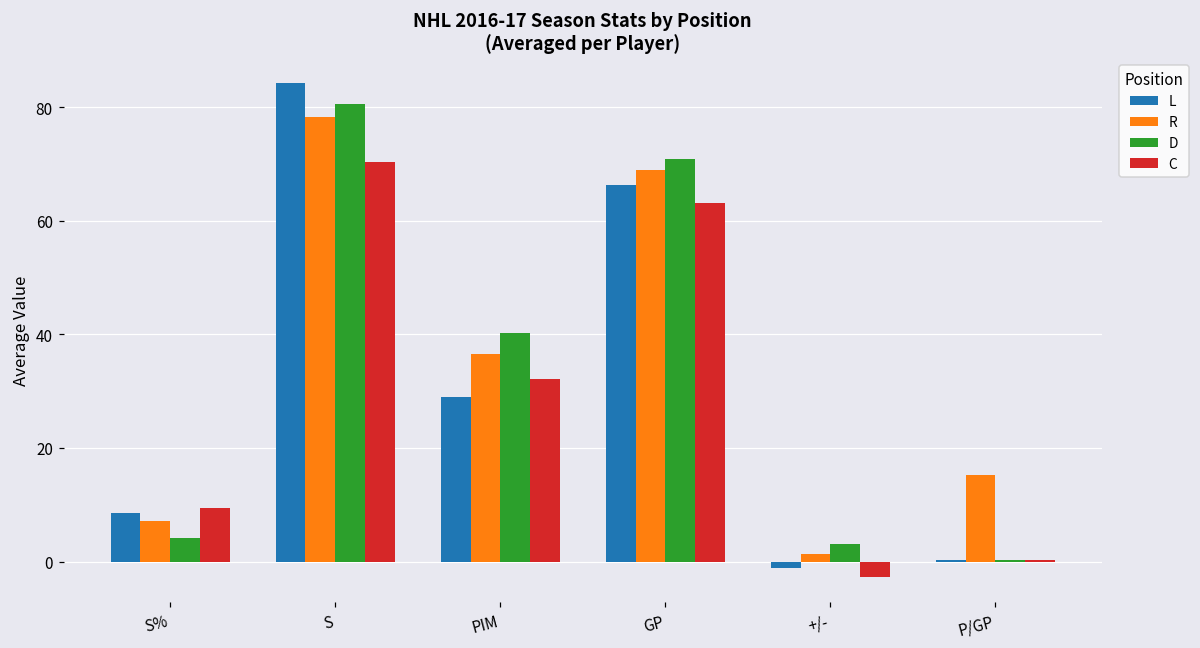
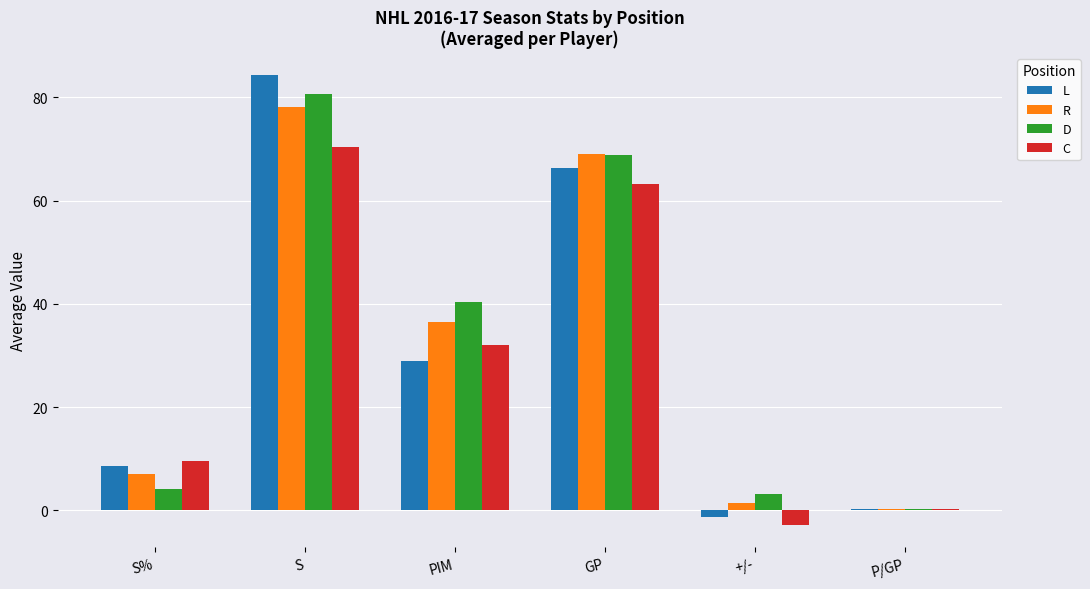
D, GP: 71 -> 69
R, P/GP: 15 -> 0
